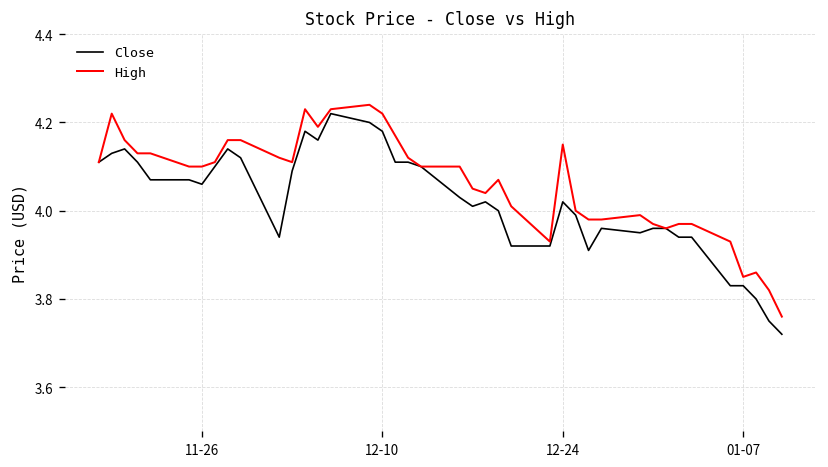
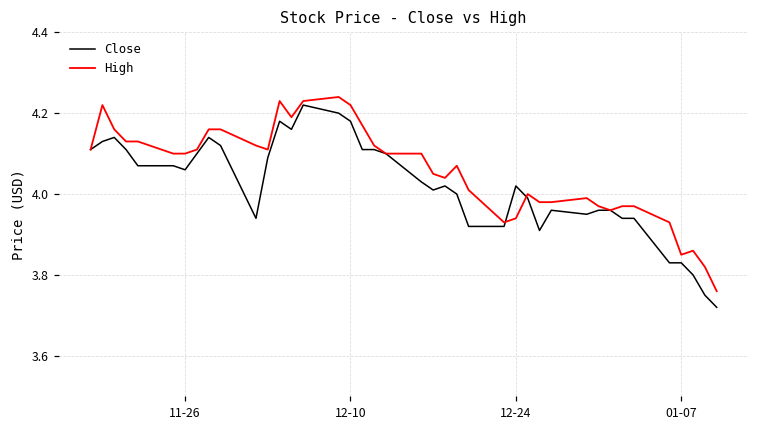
High, 12-24: 4.15 -> 3.94
